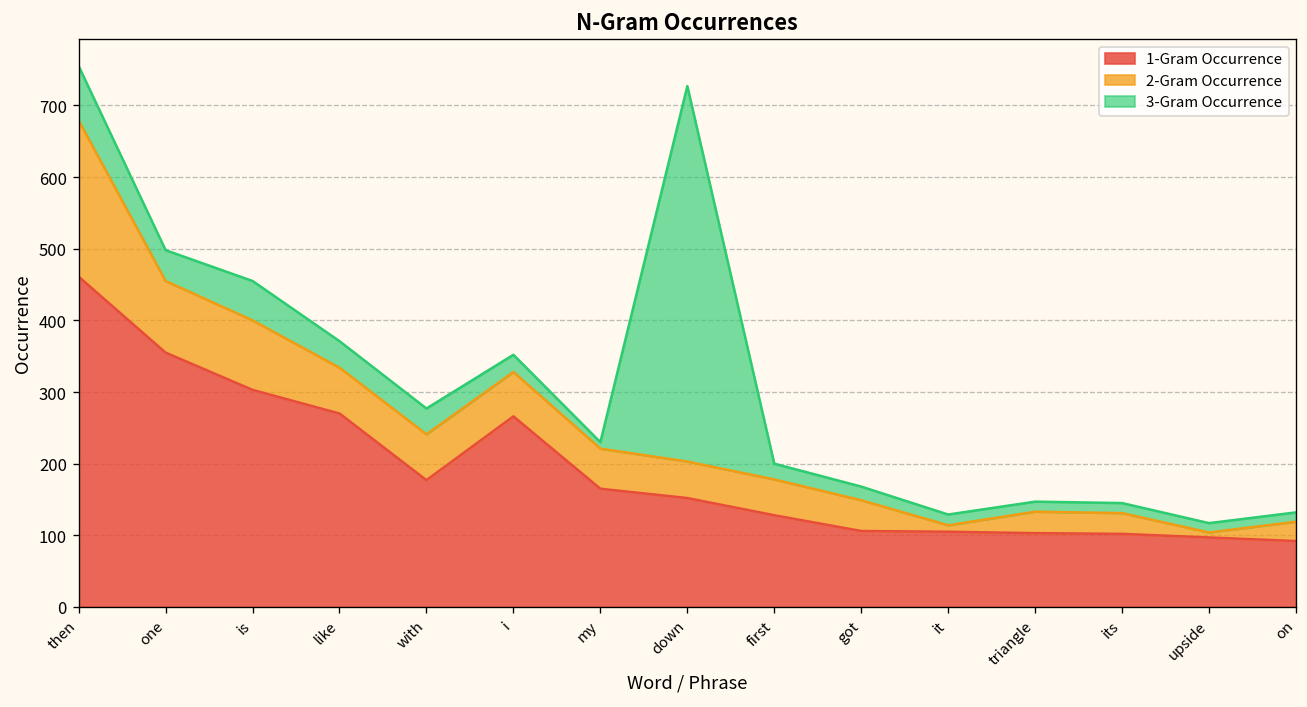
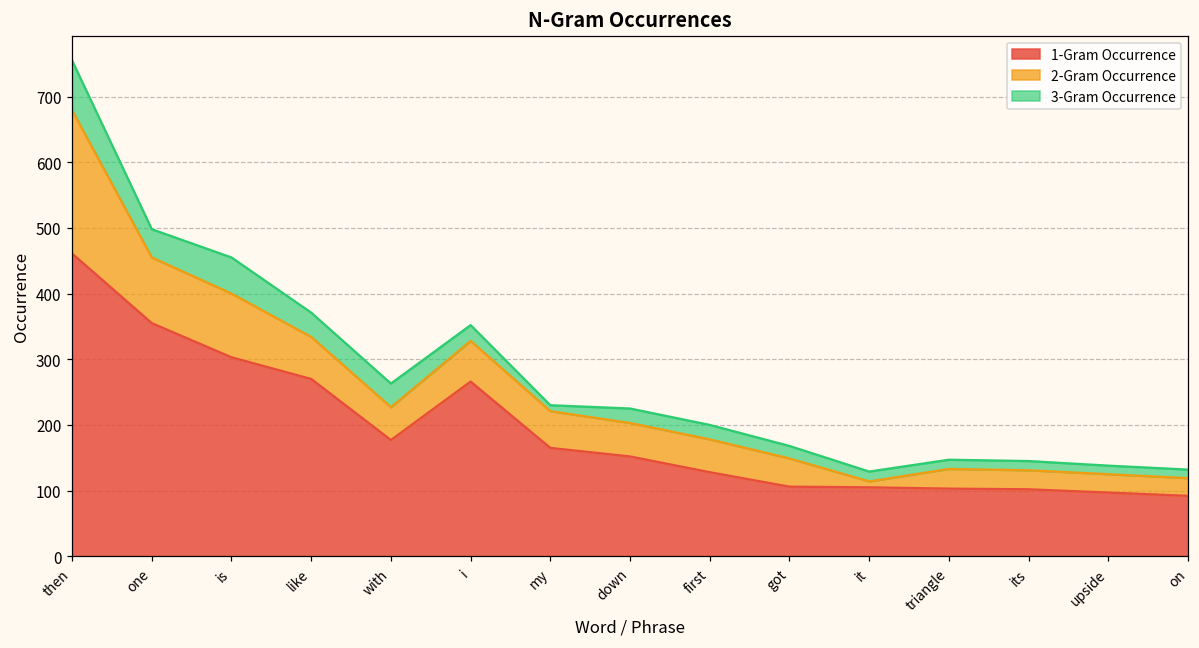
2-Gram Occurrence, with: 60 -> 50
3-Gram Occurrence, down: 520 -> 20
2-Gram Occurrence, upside: 10 -> 30
